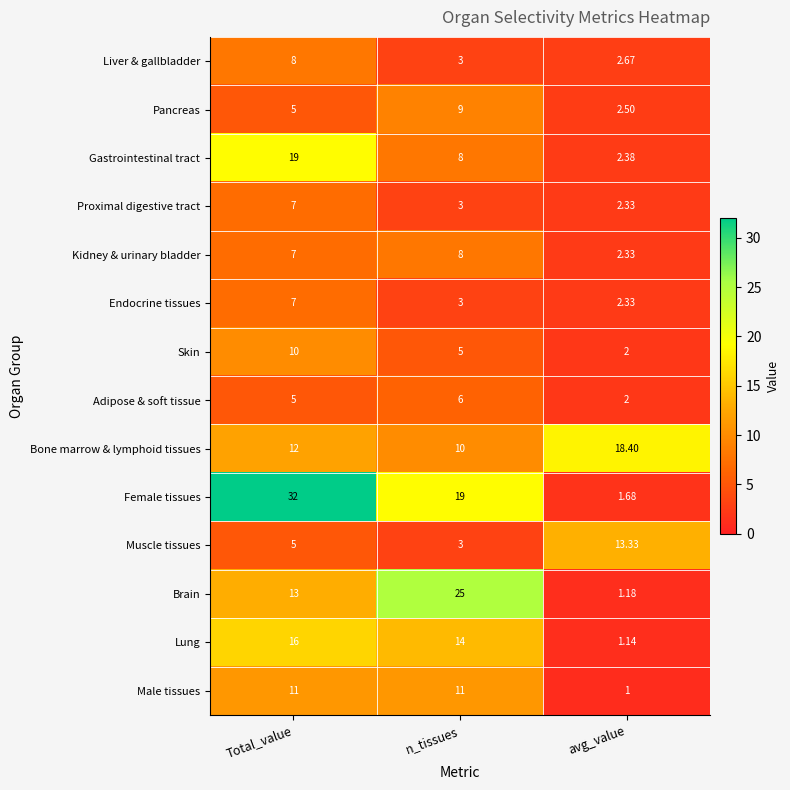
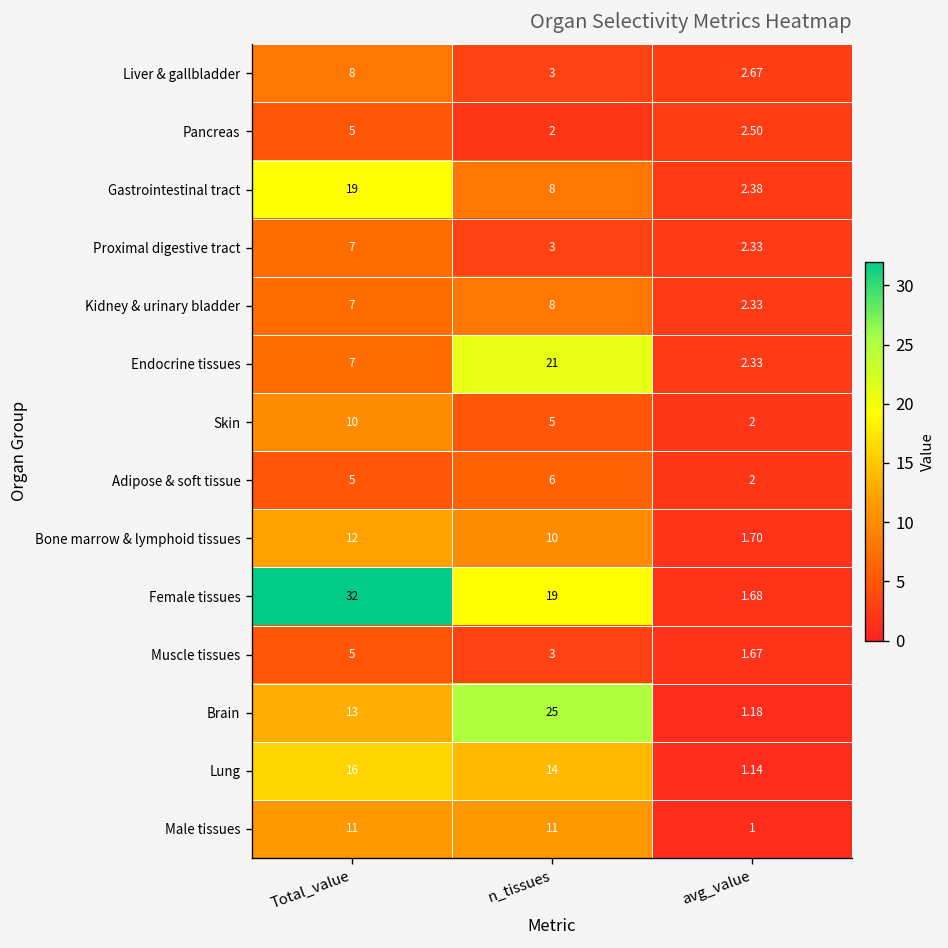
Pancreas, n_tissues: 9 -> 2
Endocrine tissues, n_tissues: 3 -> 21
Bone marrow & lymphoid tissues, avg_value: 18.40 -> 1.70
Muscle tissues, avg_value: 13.33 -> 1.67
